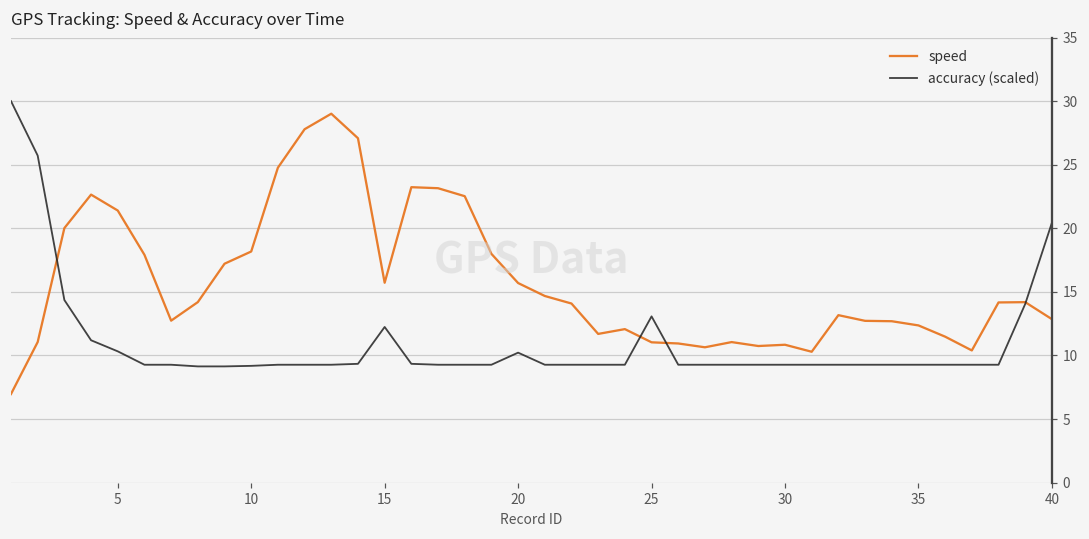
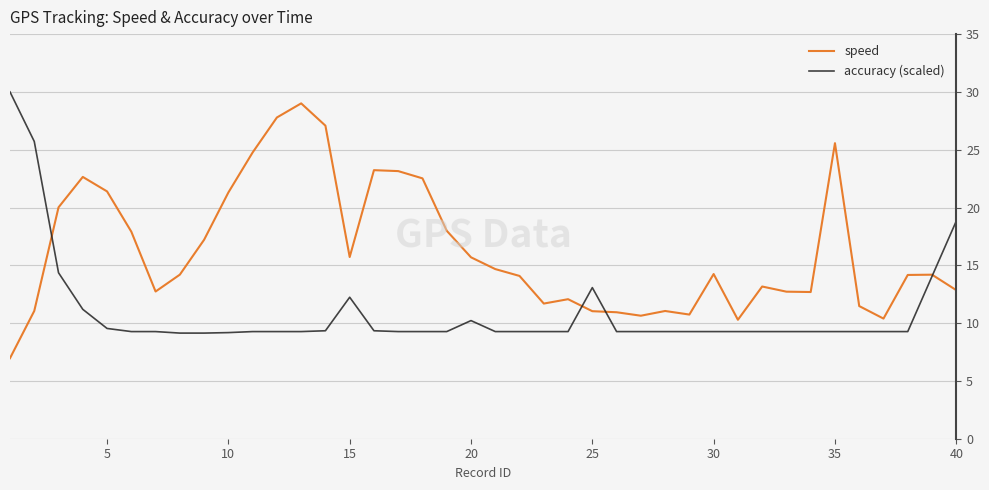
accuracy (scaled), 5: 10.3 -> 9.5
speed, 10: 18.2 -> 21.3
speed, 30: 10.8 -> 14.2
speed, 35: 12.4 -> 25.6
accuracy (scaled), 40: 20.4 -> 18.8
